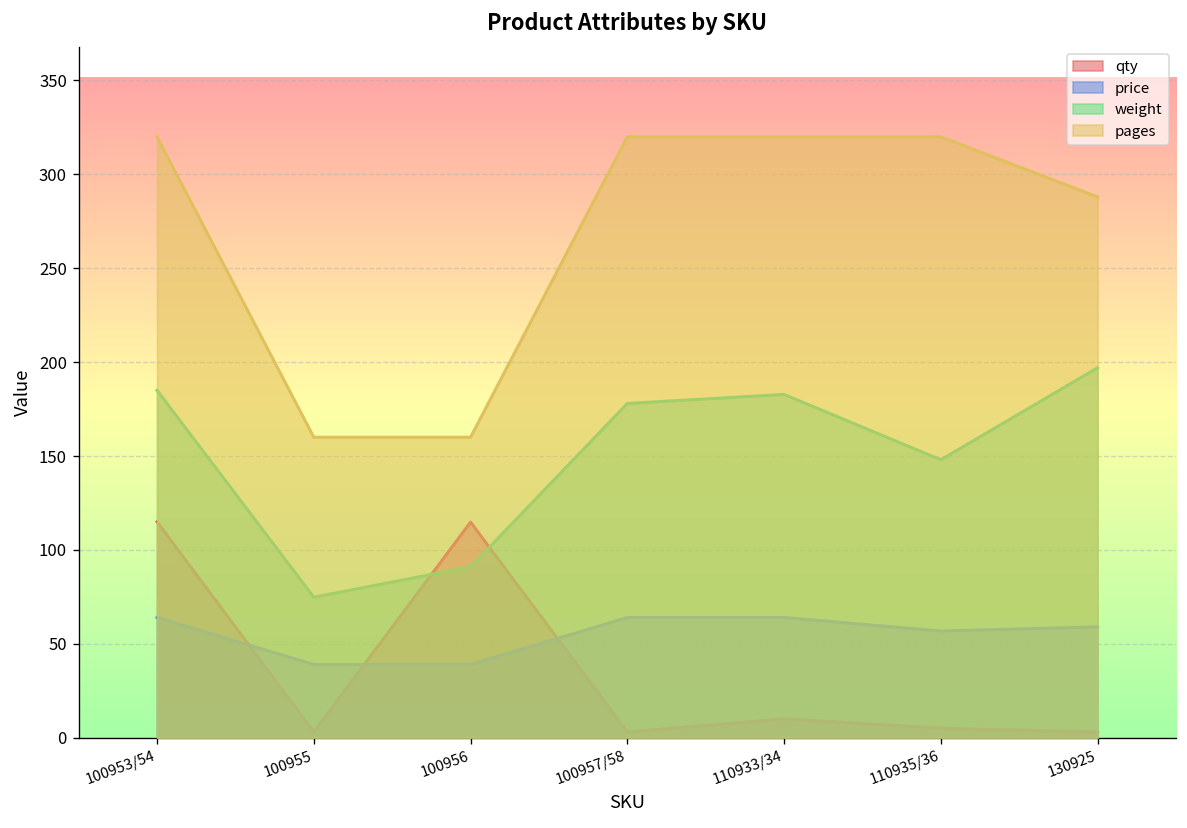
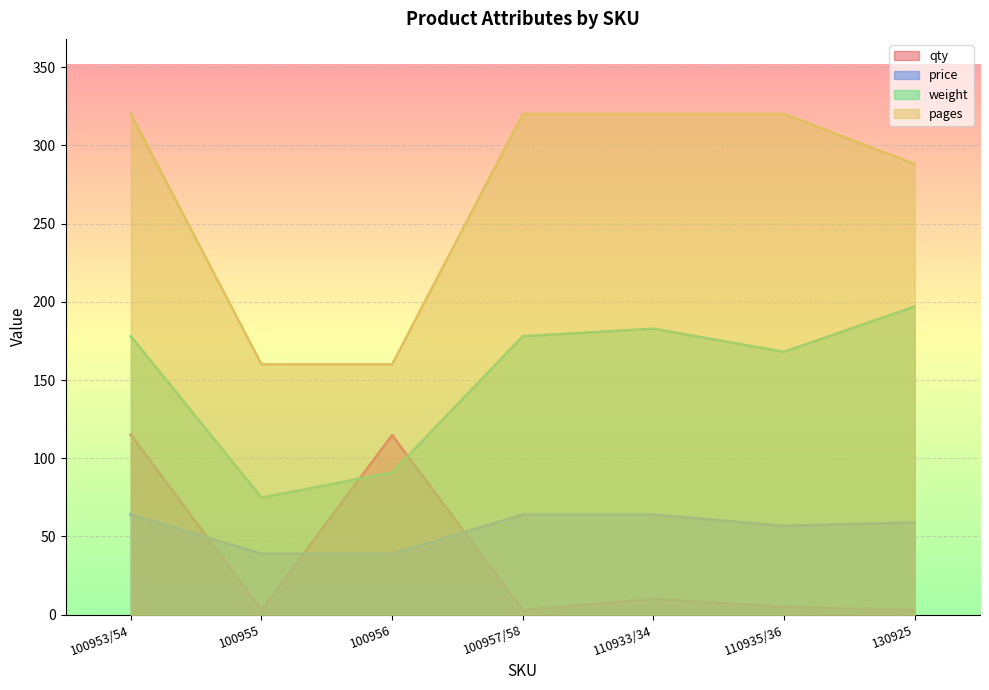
weight, 100953/54: 185 -> 178
weight, 110935/36: 148 -> 168
